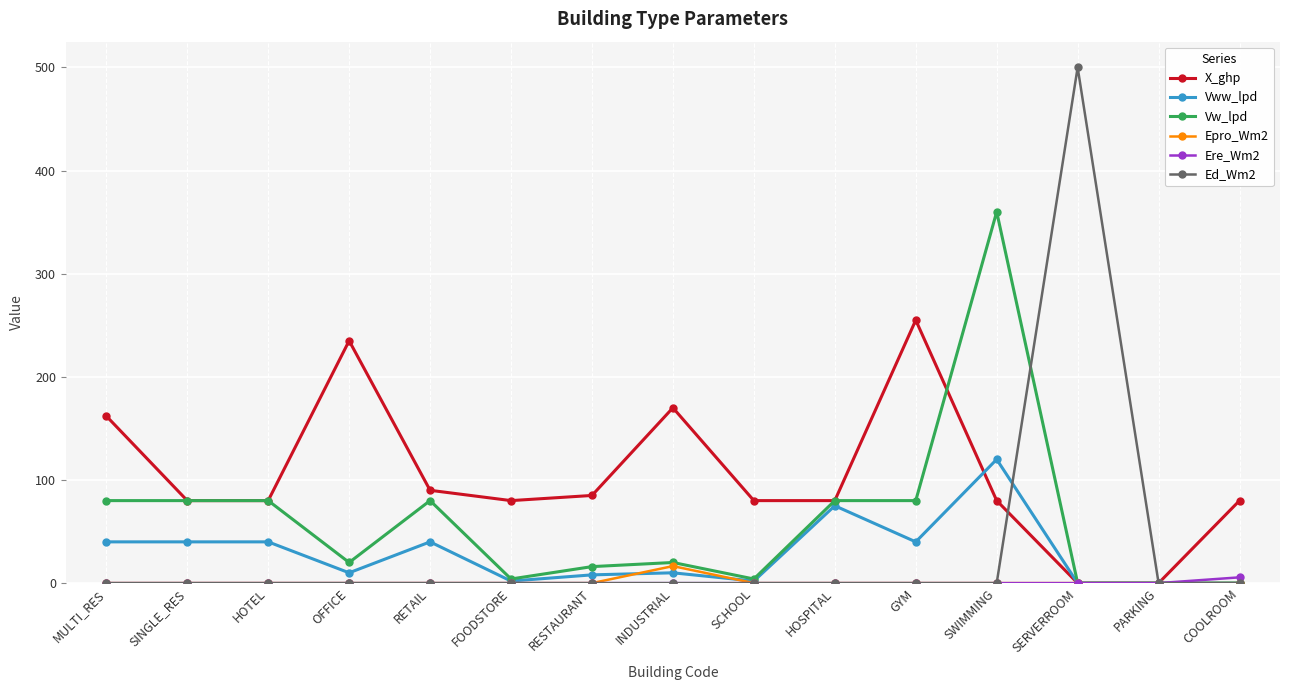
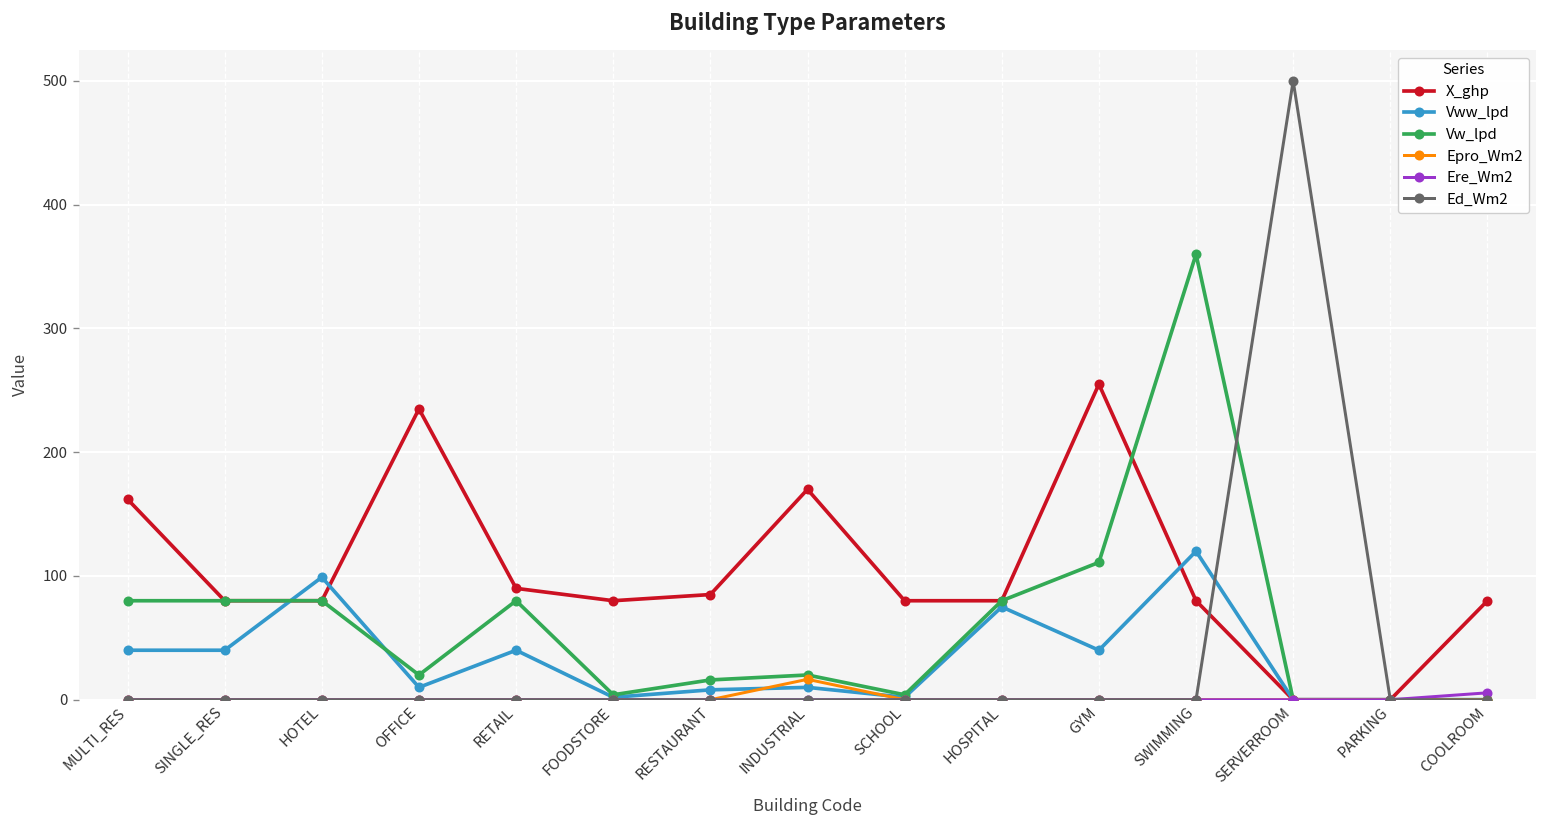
Vww_lpd, HOTEL: 40 -> 99
Vw_lpd, GYM: 80 -> 111
